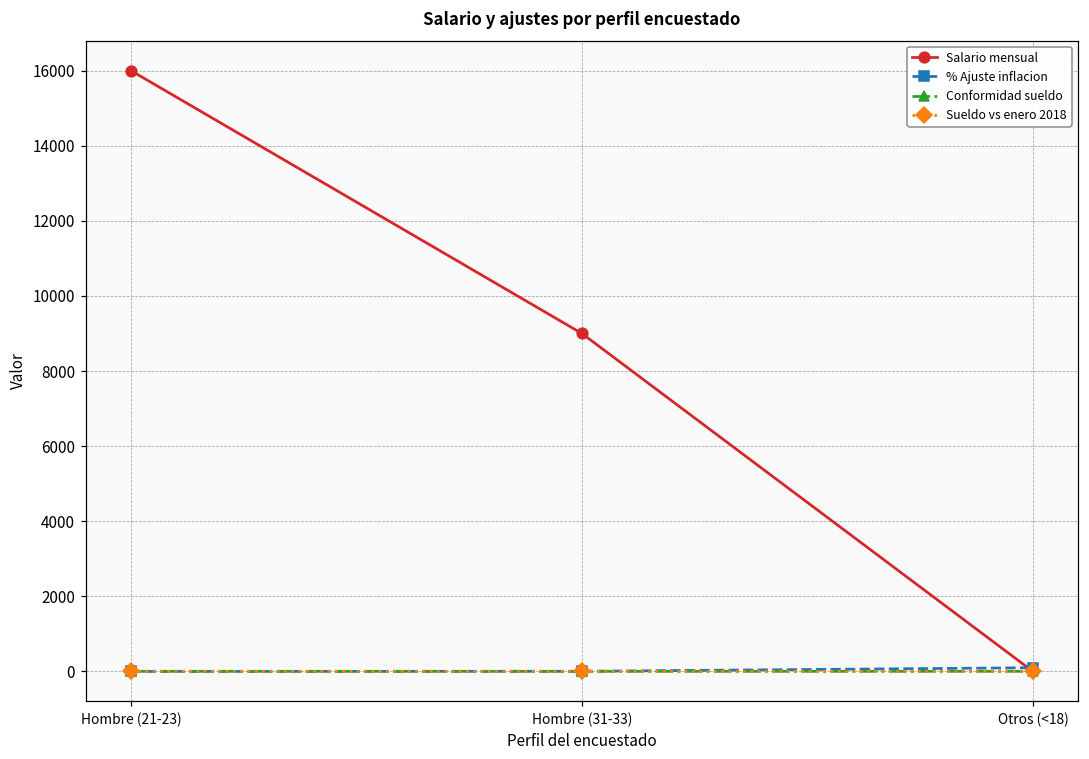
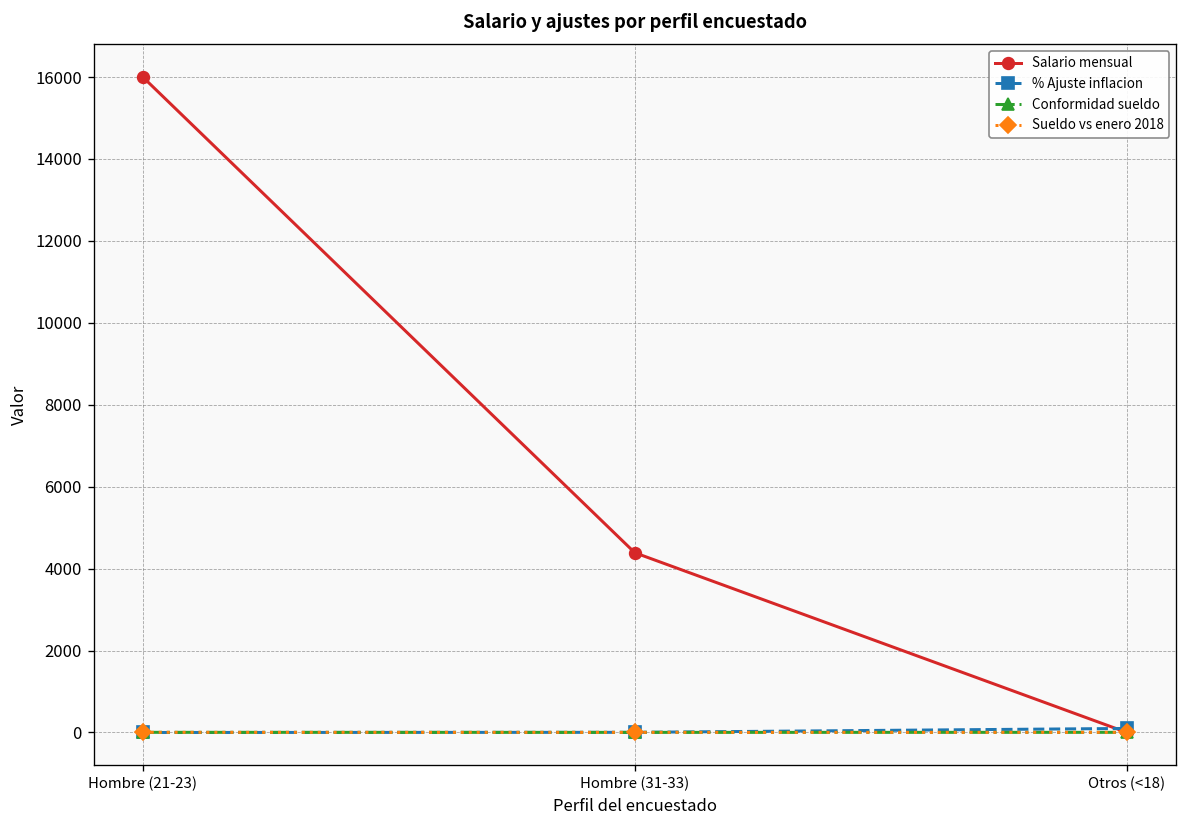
Salario mensual, Hombre (31-33): 9000 -> 4400
